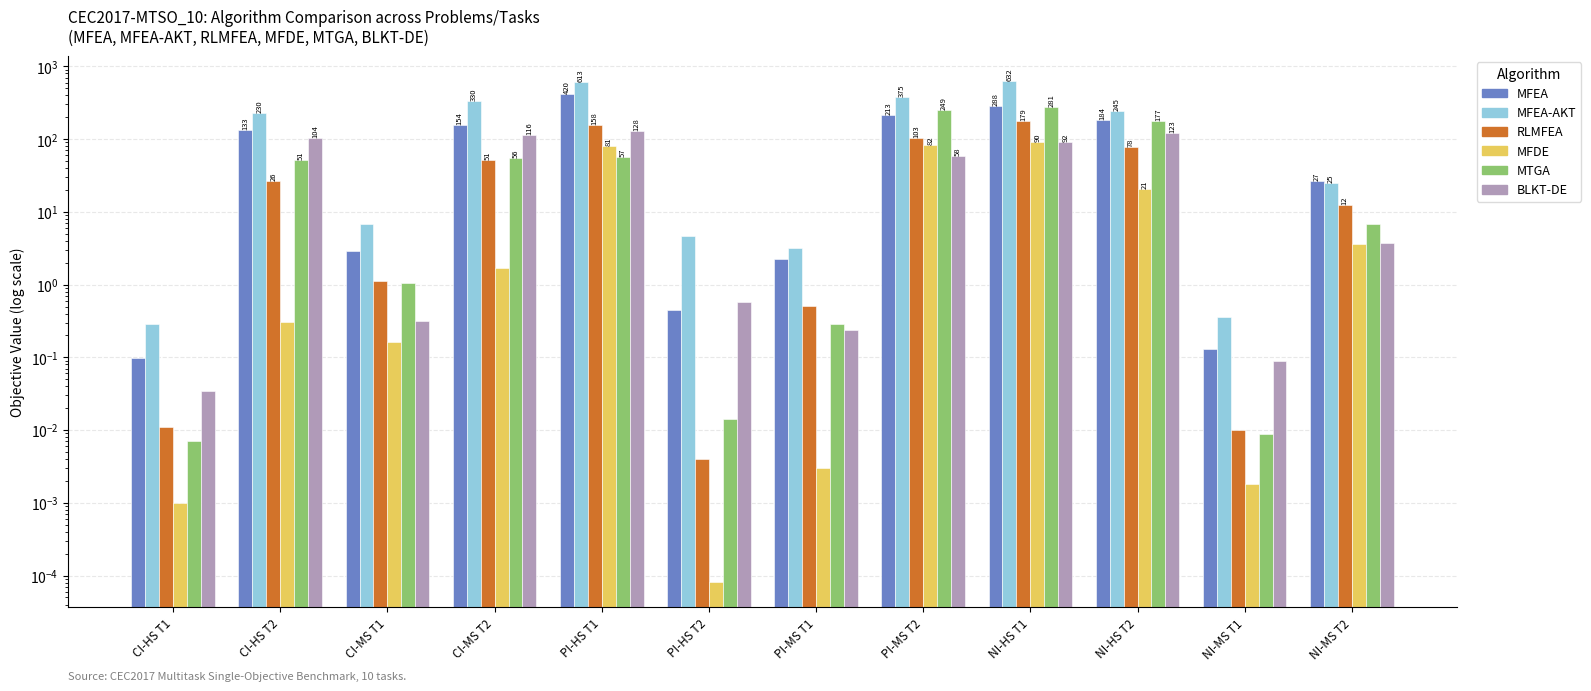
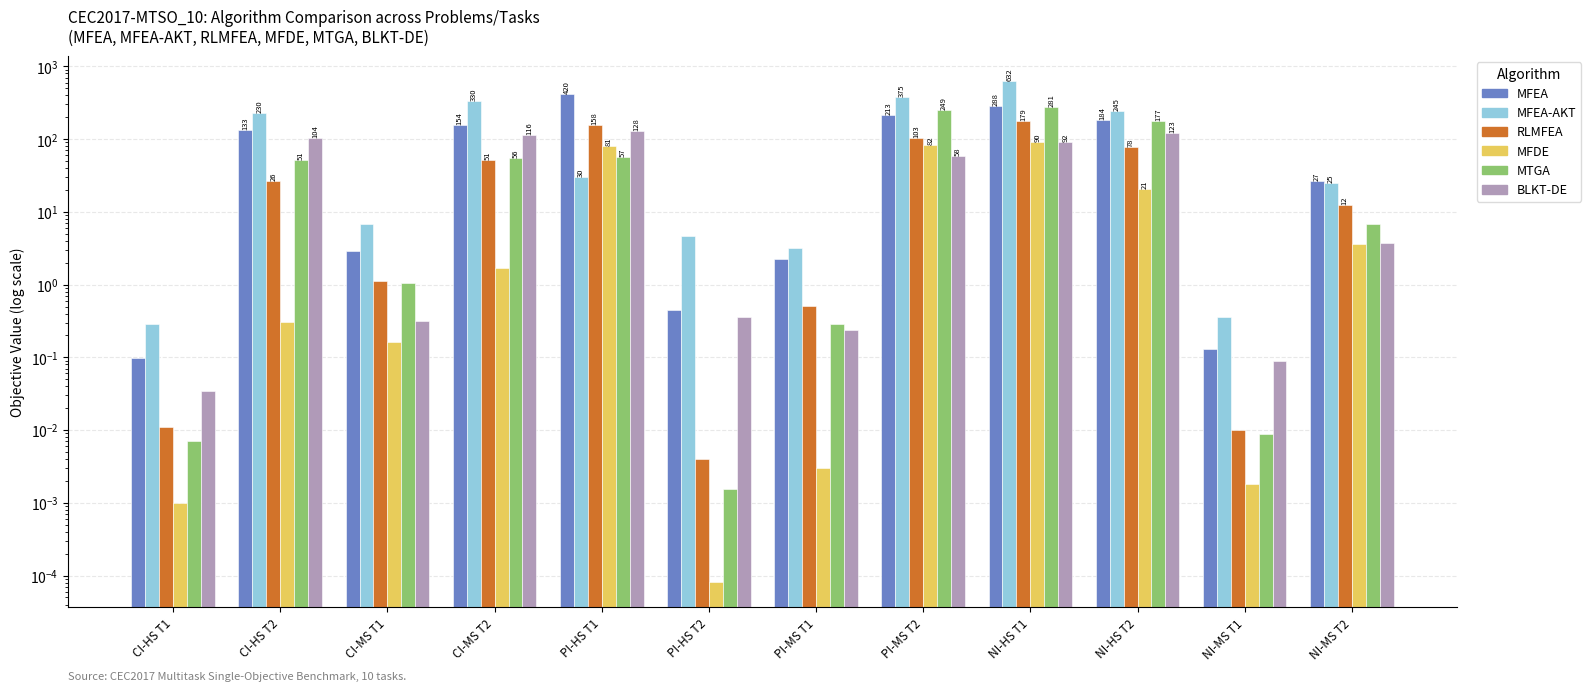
MFEA-AKT, PI-HS T1: 613 -> 30
MTGA, PI-HS T2: 0.014 -> 0.0016
BLKT-DE, PI-HS T2: 0.6 -> 0.4
